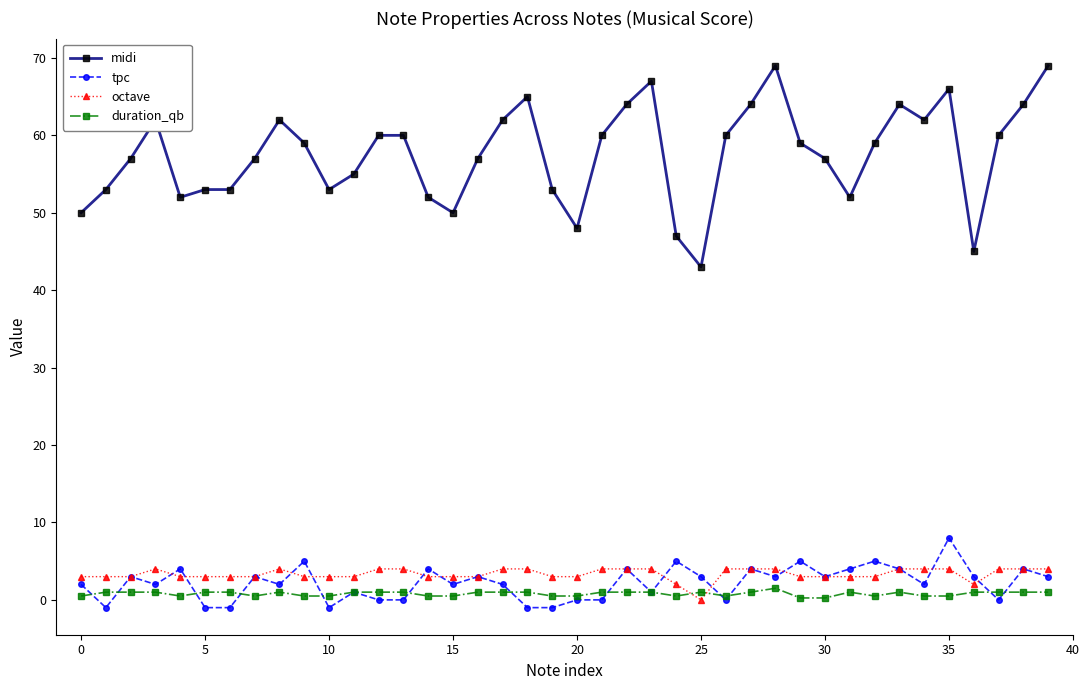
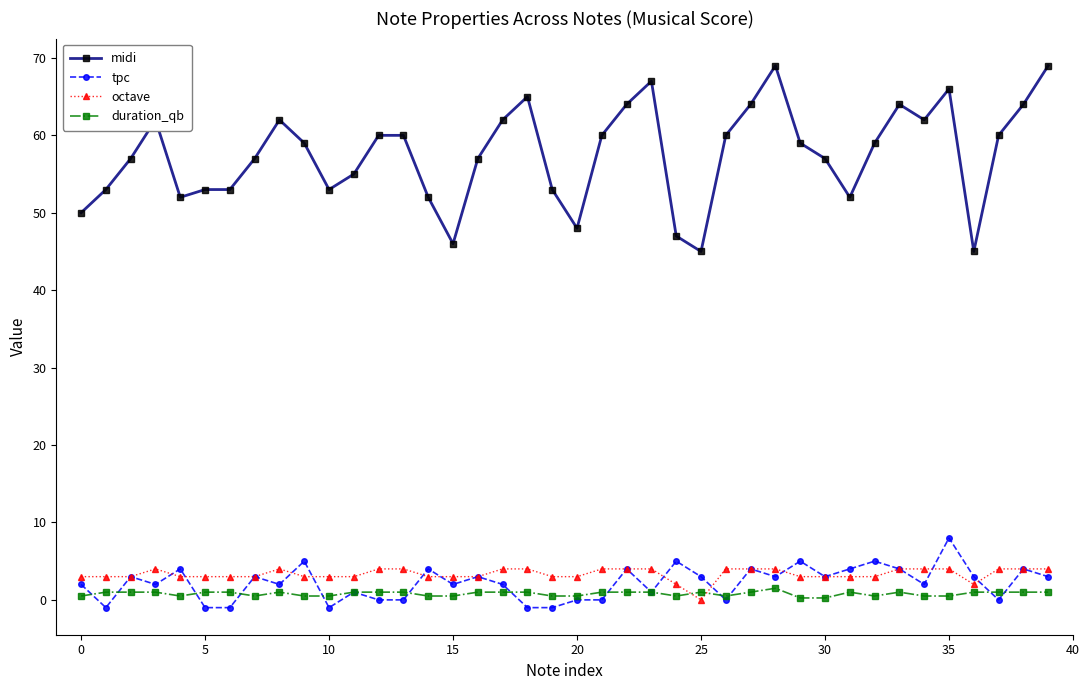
midi, 15: 50 -> 46
midi, 25: 43 -> 45
